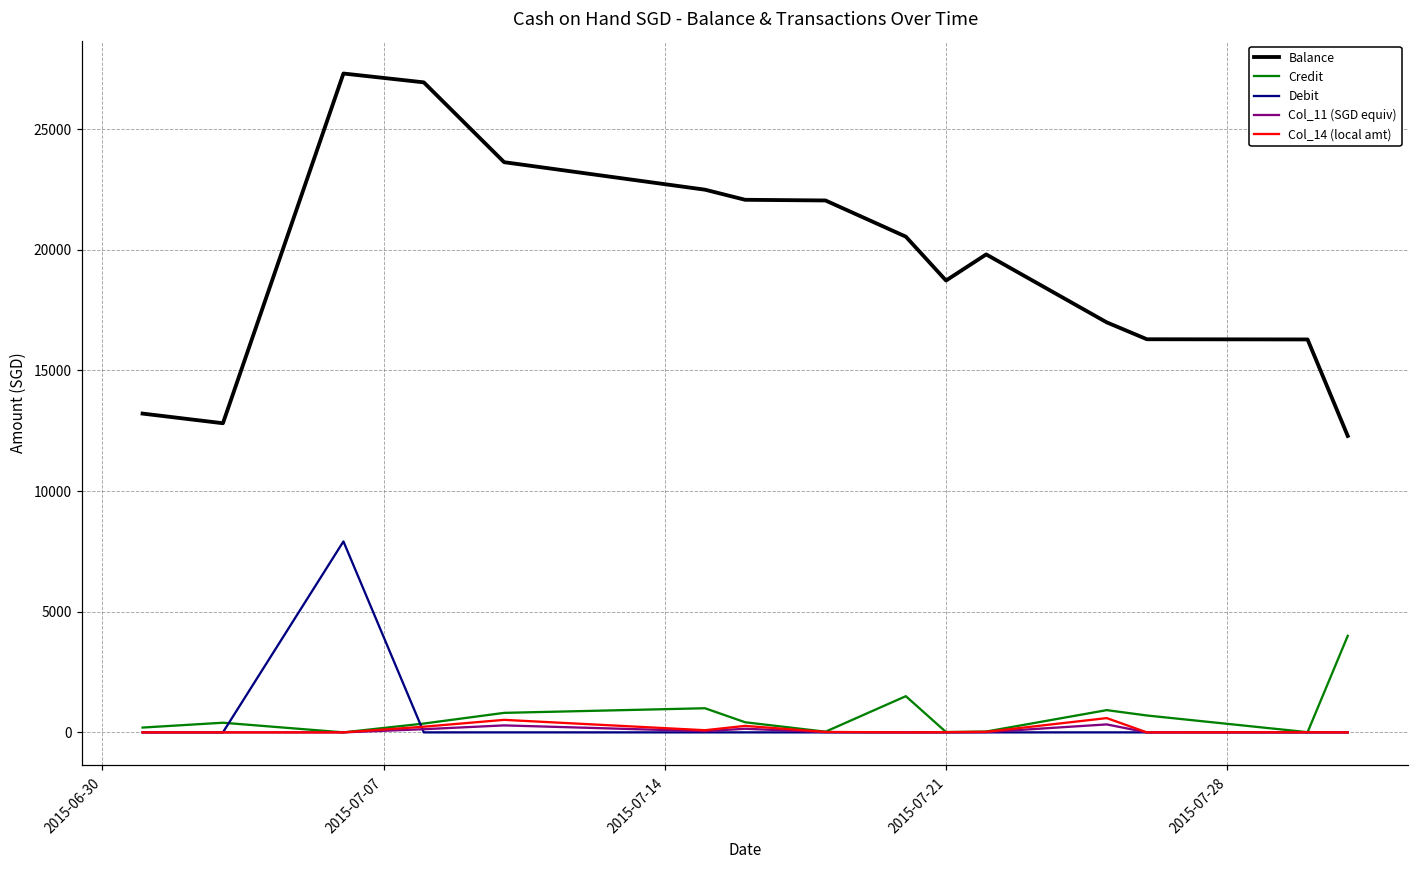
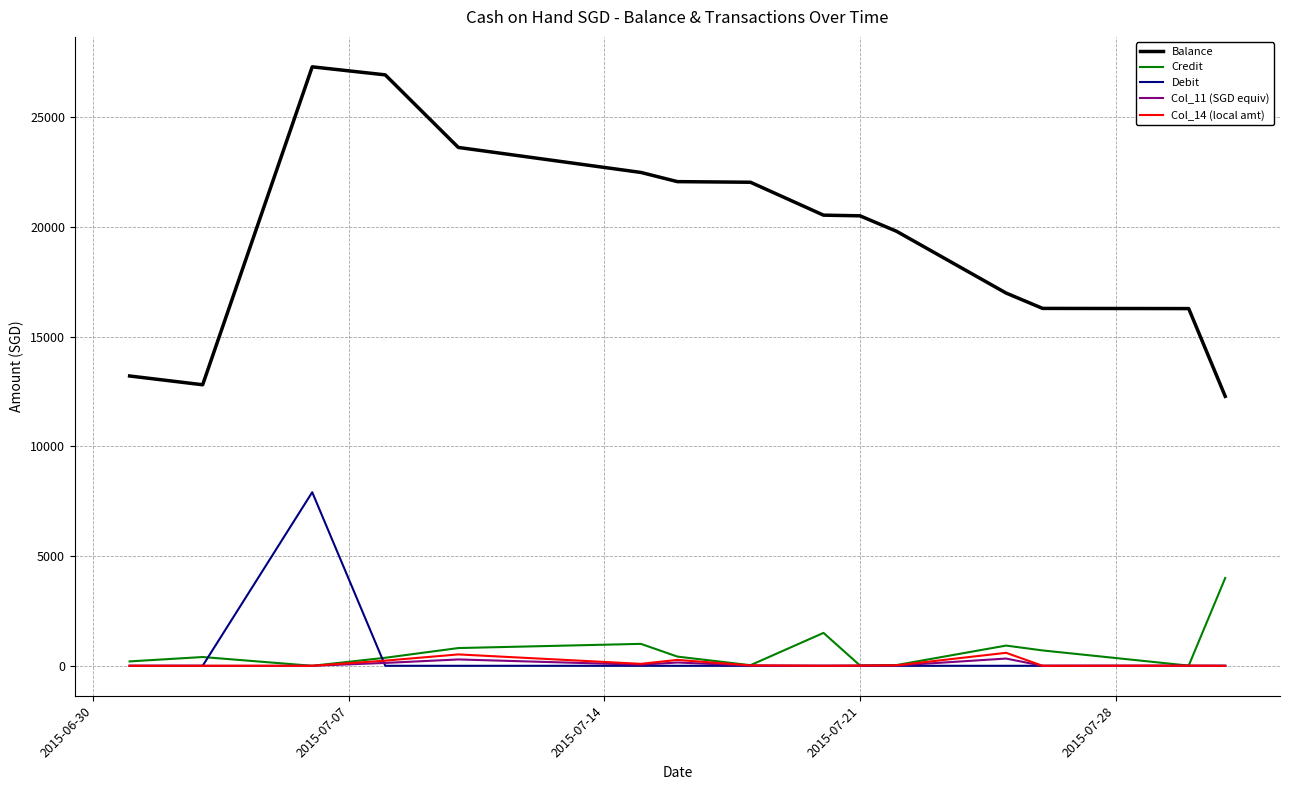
Balance, 2015-07-21: 18700 -> 20500
